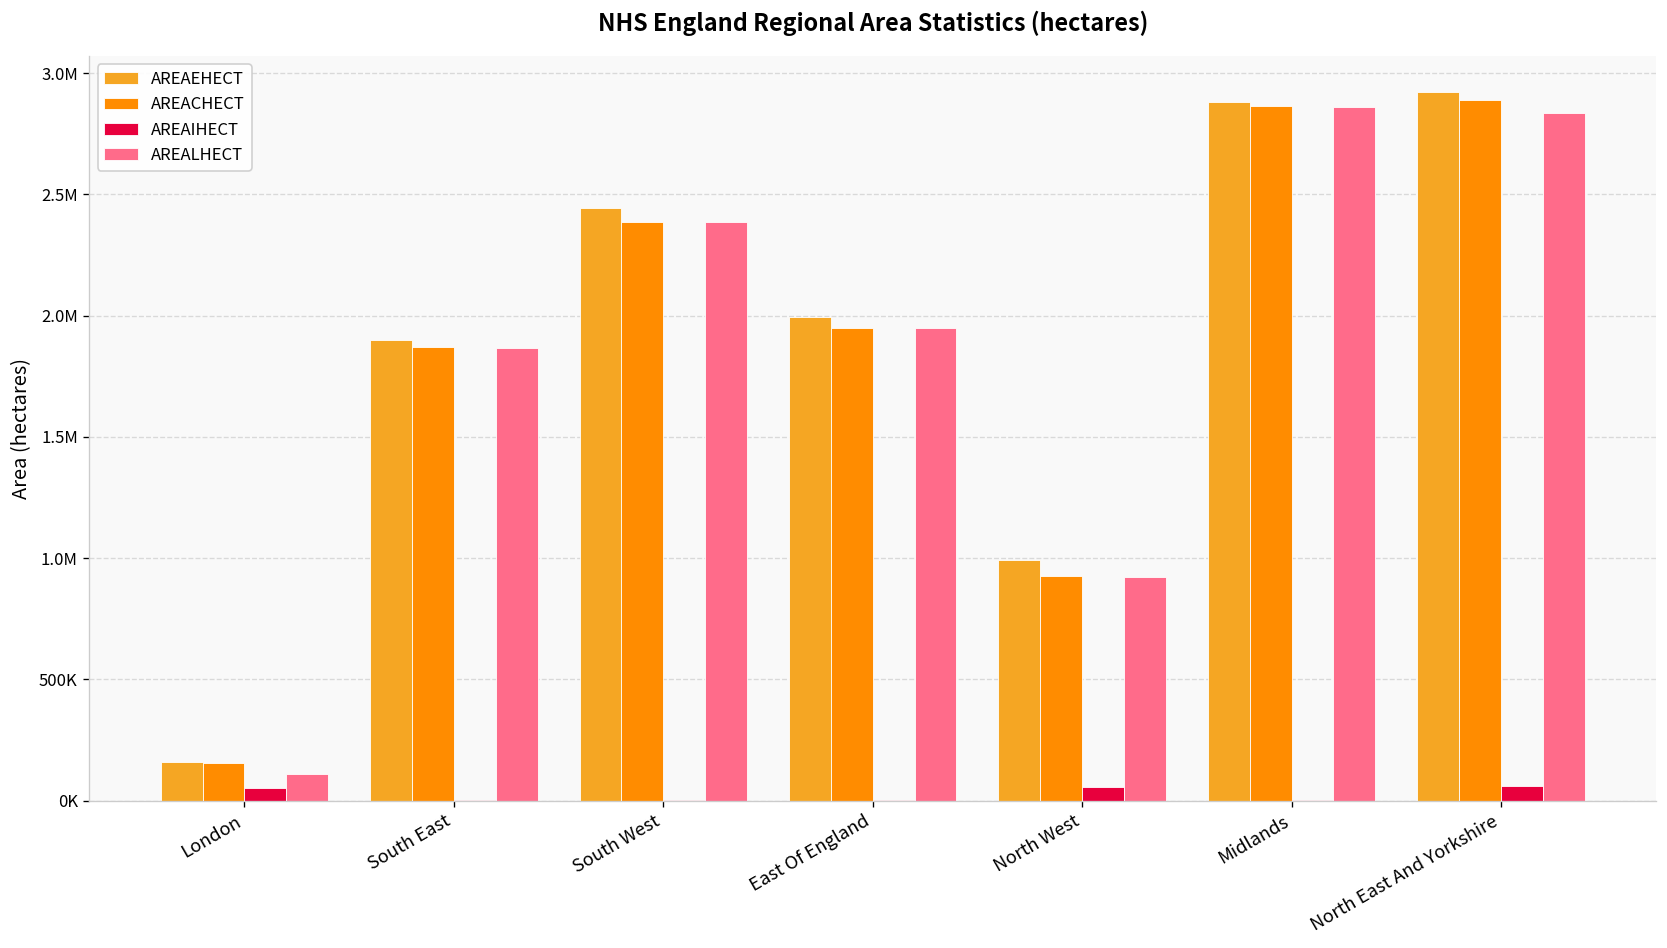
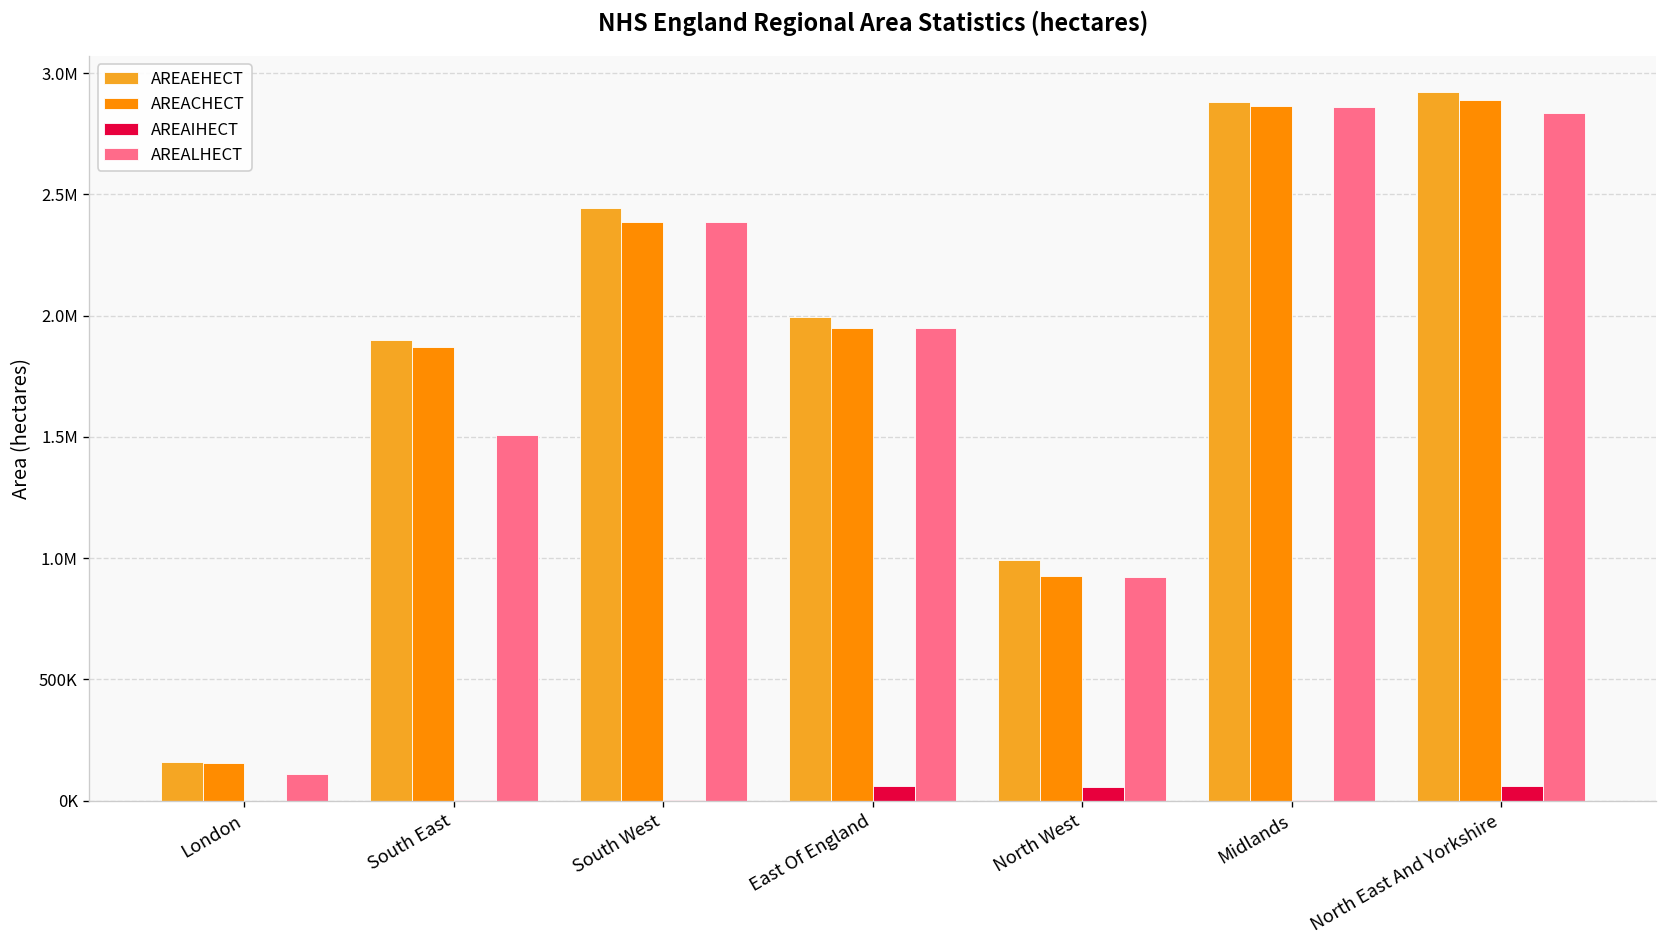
AREAIHECT, London: 50000 -> 0
AREALHECT, South East: 1870000 -> 1510000
AREAIHECT, East Of England: 0 -> 60000
